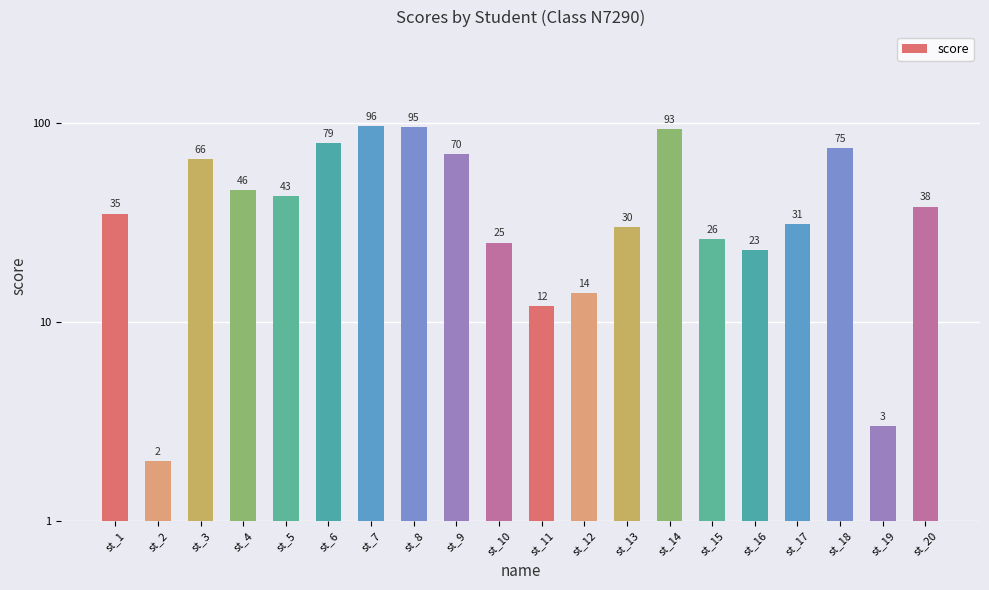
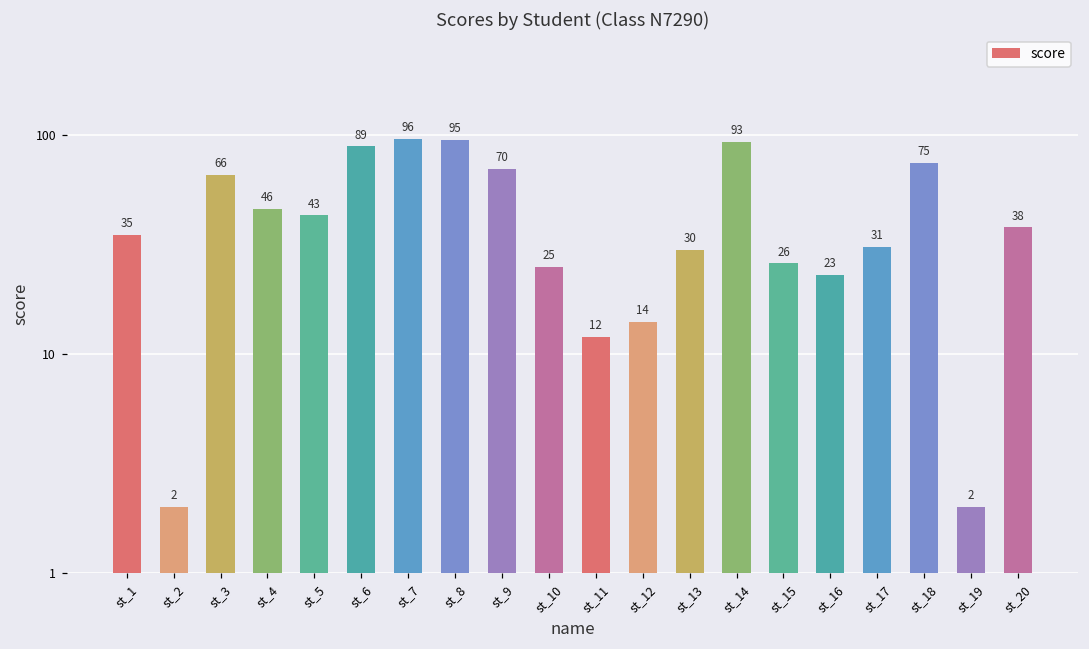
st_6: 79 -> 89
st_19: 3 -> 2
